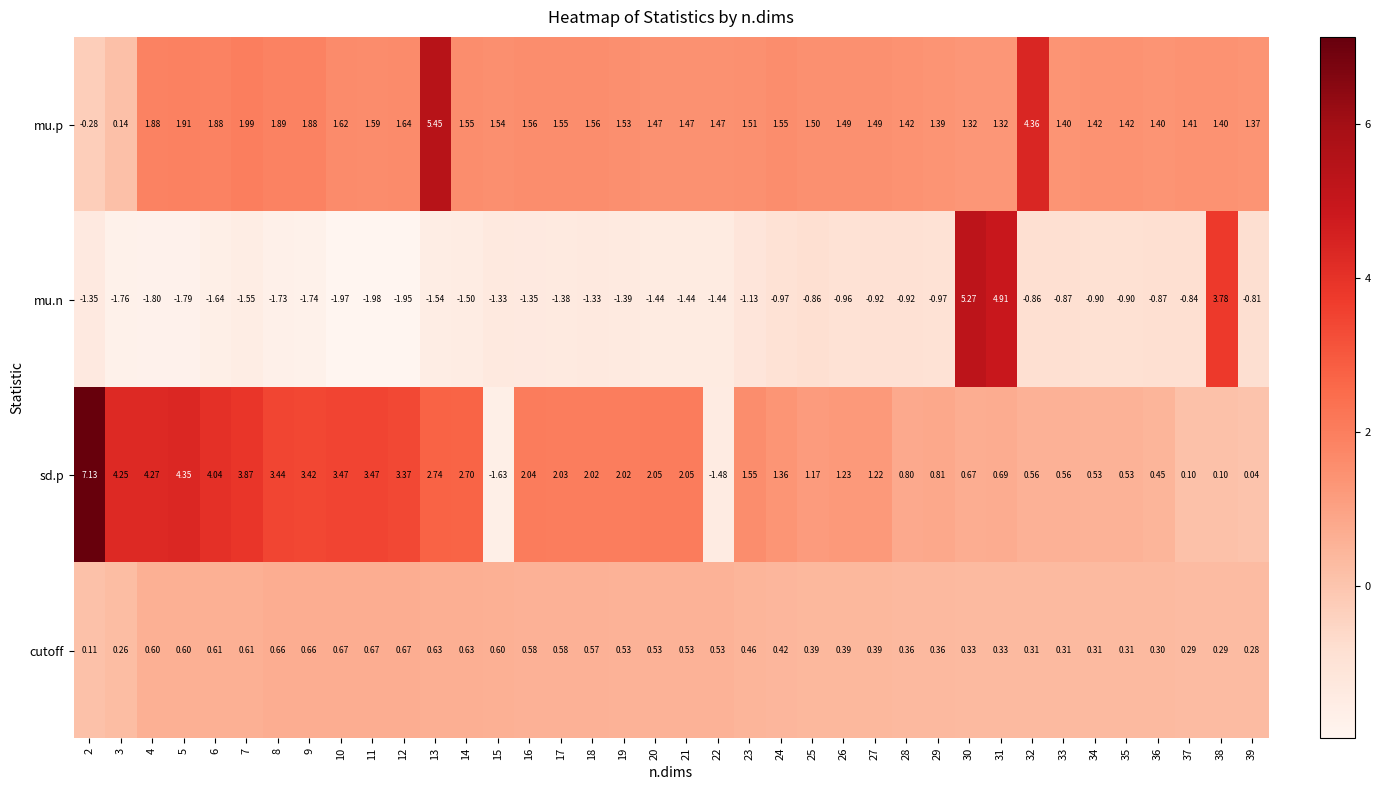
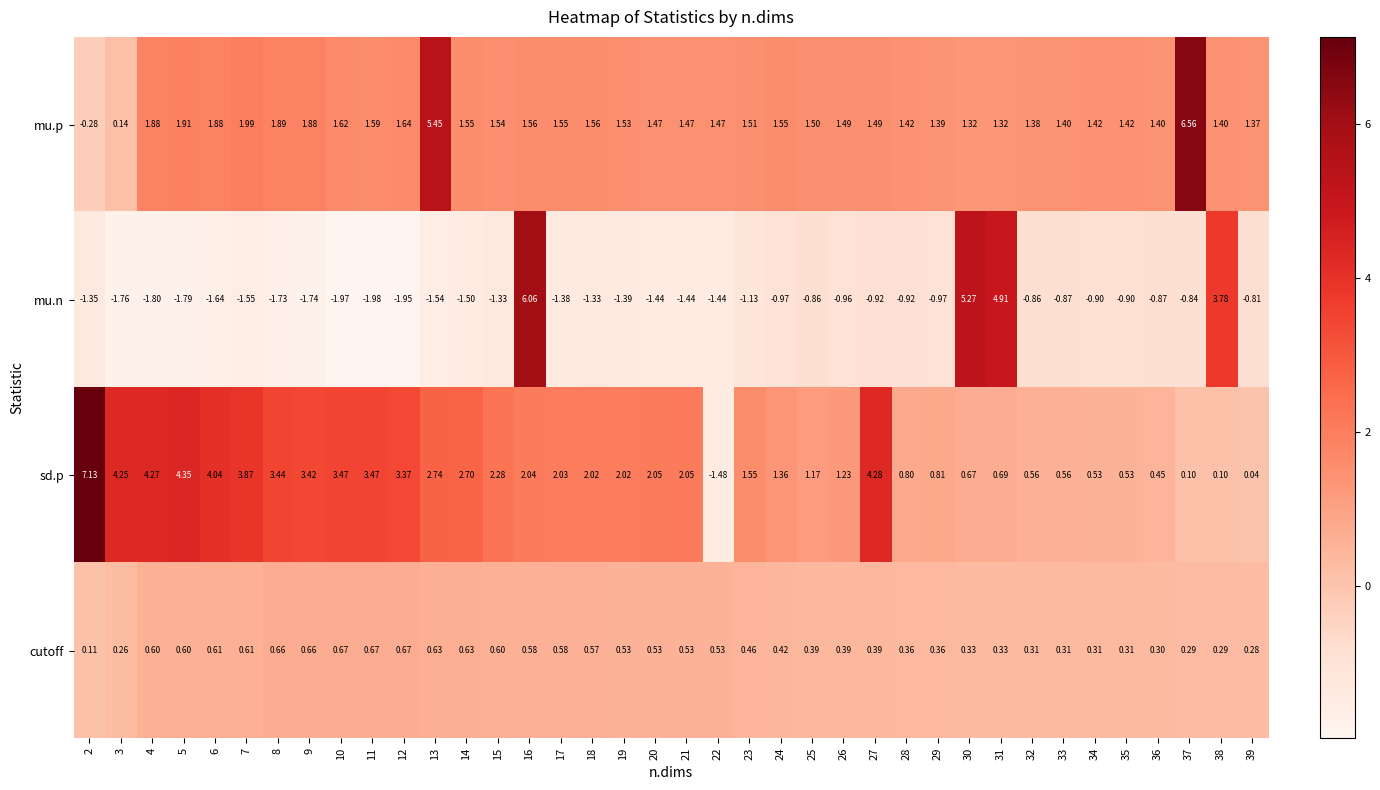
mu.p, 32: 4.36 -> 1.38
mu.p, 37: 1.41 -> 6.56
mu.n, 16: -1.35 -> 6.06
sd.p, 15: -1.63 -> 2.28
sd.p, 27: 1.22 -> 4.28
